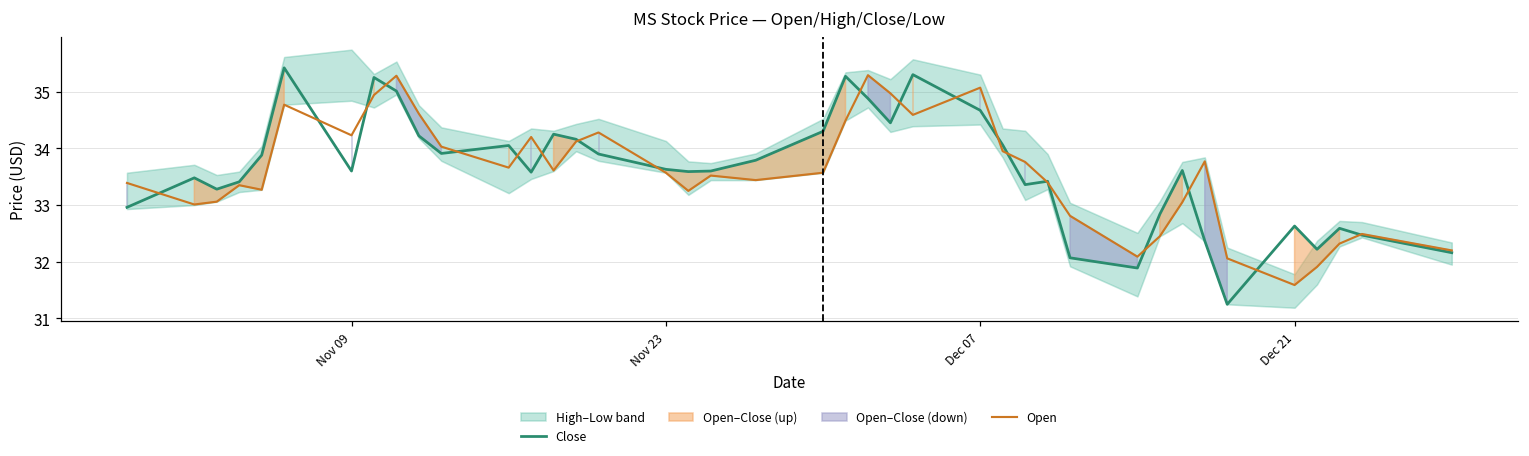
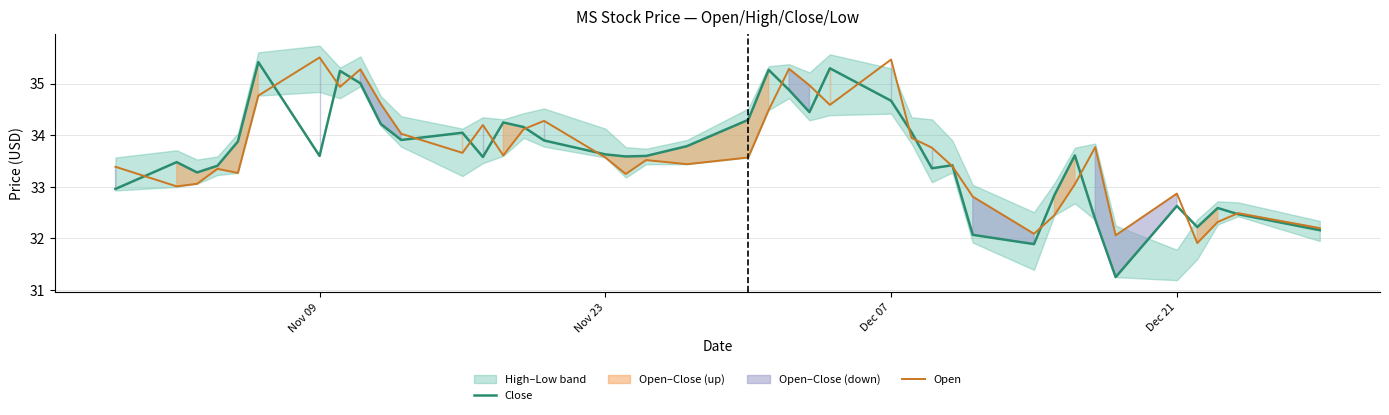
Open, Nov 09: 34.2 -> 35.5
Open, Dec 07: 35.1 -> 35.5
Open, Dec 21: 31.6 -> 32.9
